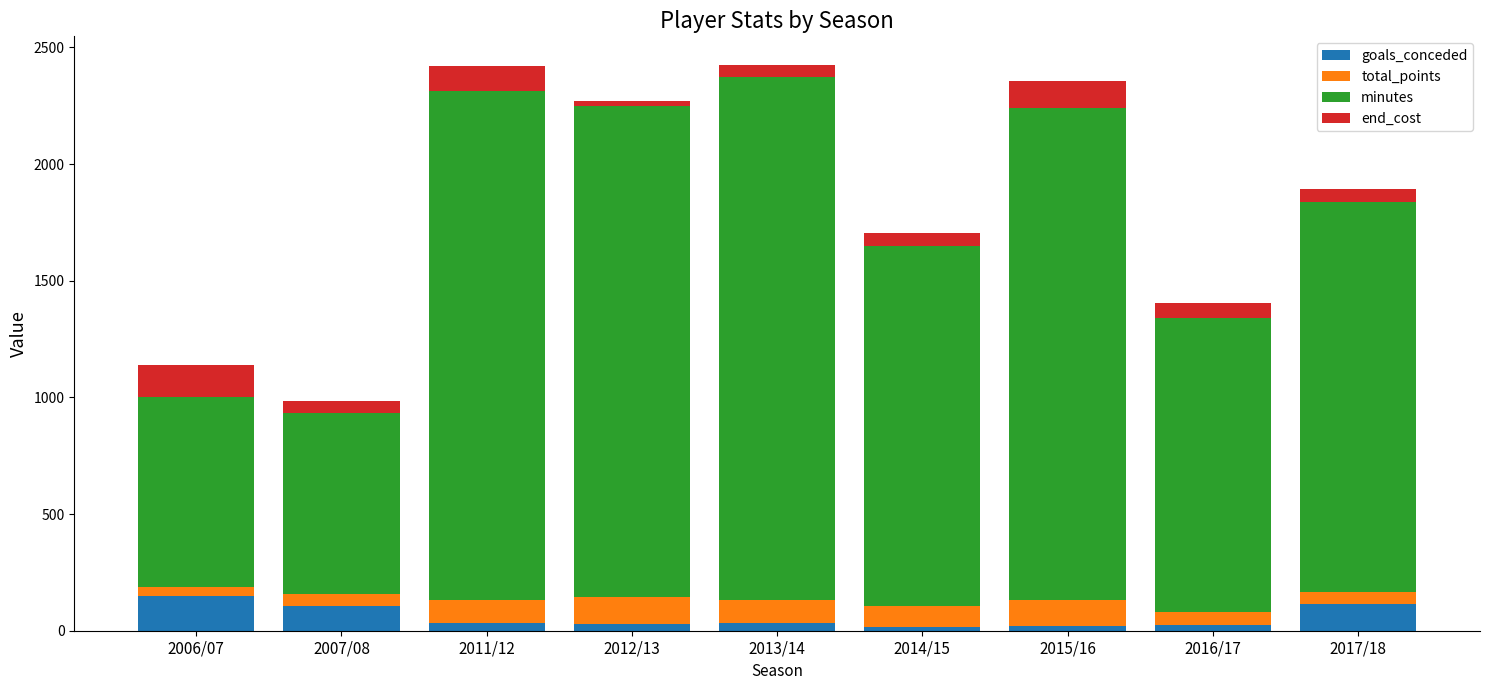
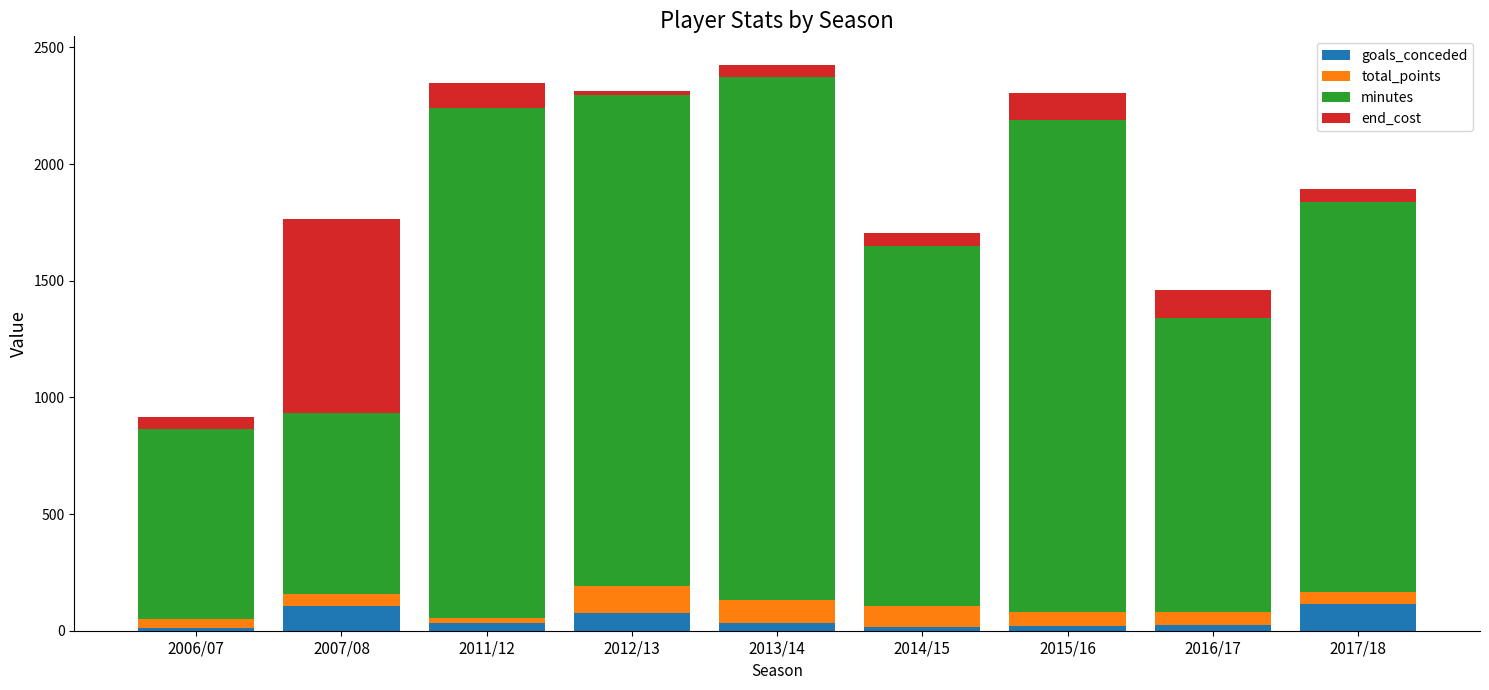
goals_conceded, 2006/07: 150 -> 10
end_cost, 2006/07: 140 -> 50
end_cost, 2007/08: 50 -> 830
total_points, 2011/12: 100 -> 20
goals_conceded, 2012/13: 30 -> 80
total_points, 2015/16: 110 -> 60
end_cost, 2016/17: 60 -> 120
